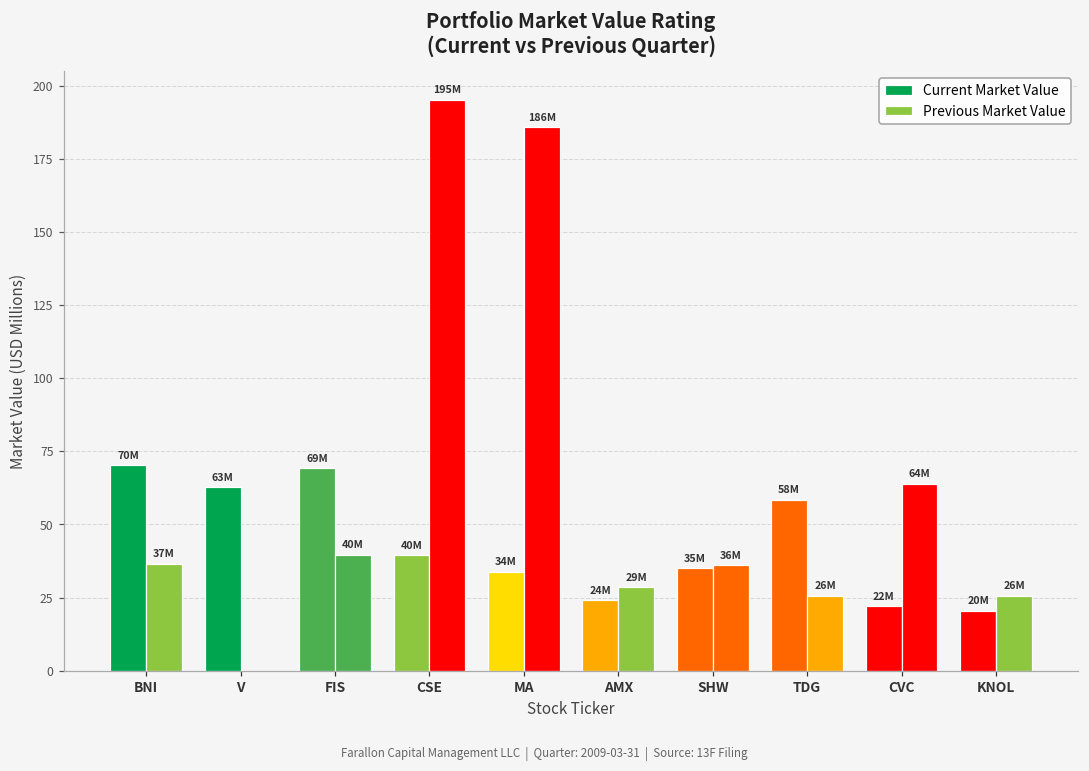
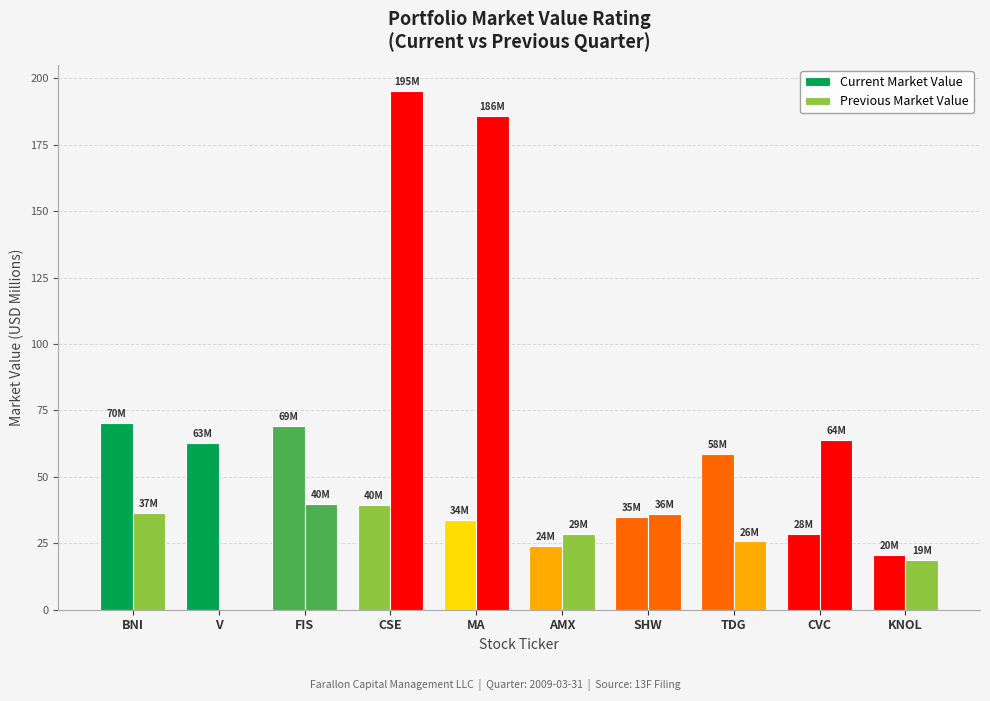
Current Market Value, CVC: 22M -> 28M
Previous Market Value, KNOL: 26M -> 19M
